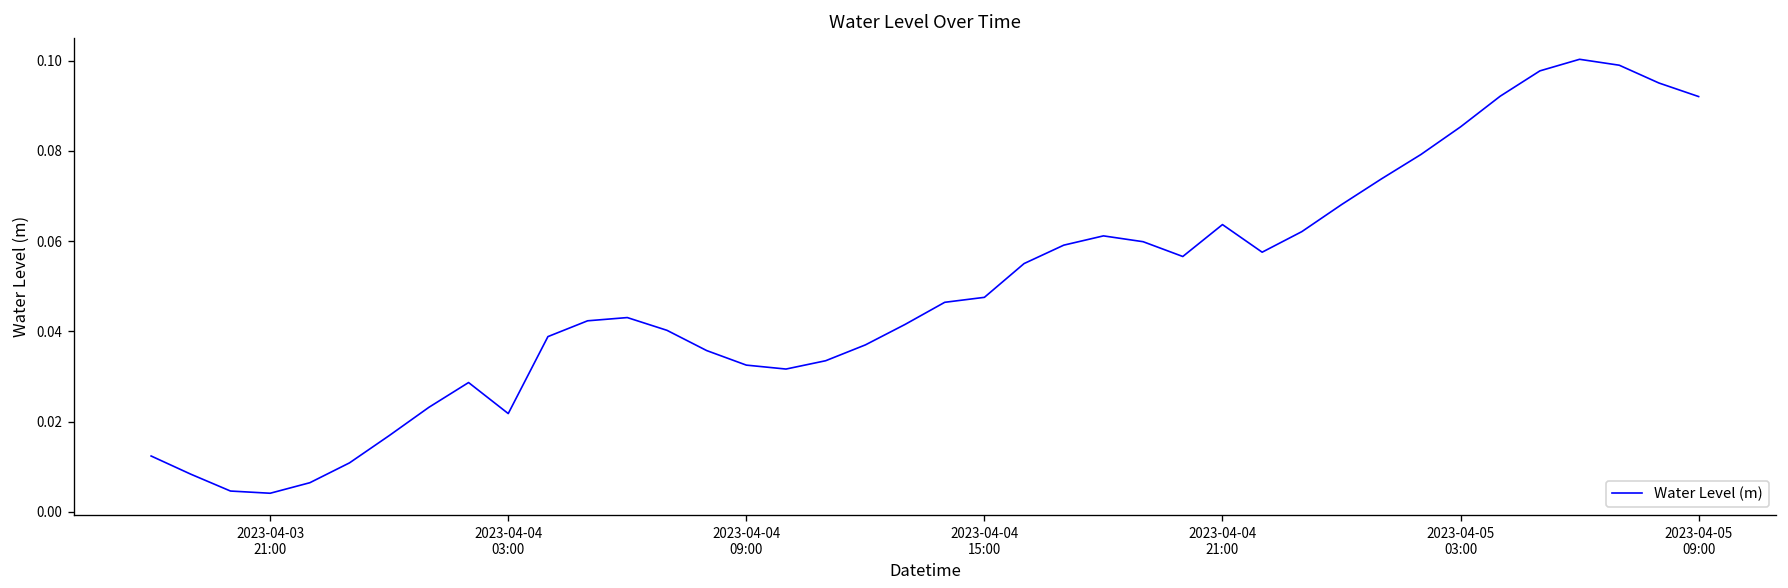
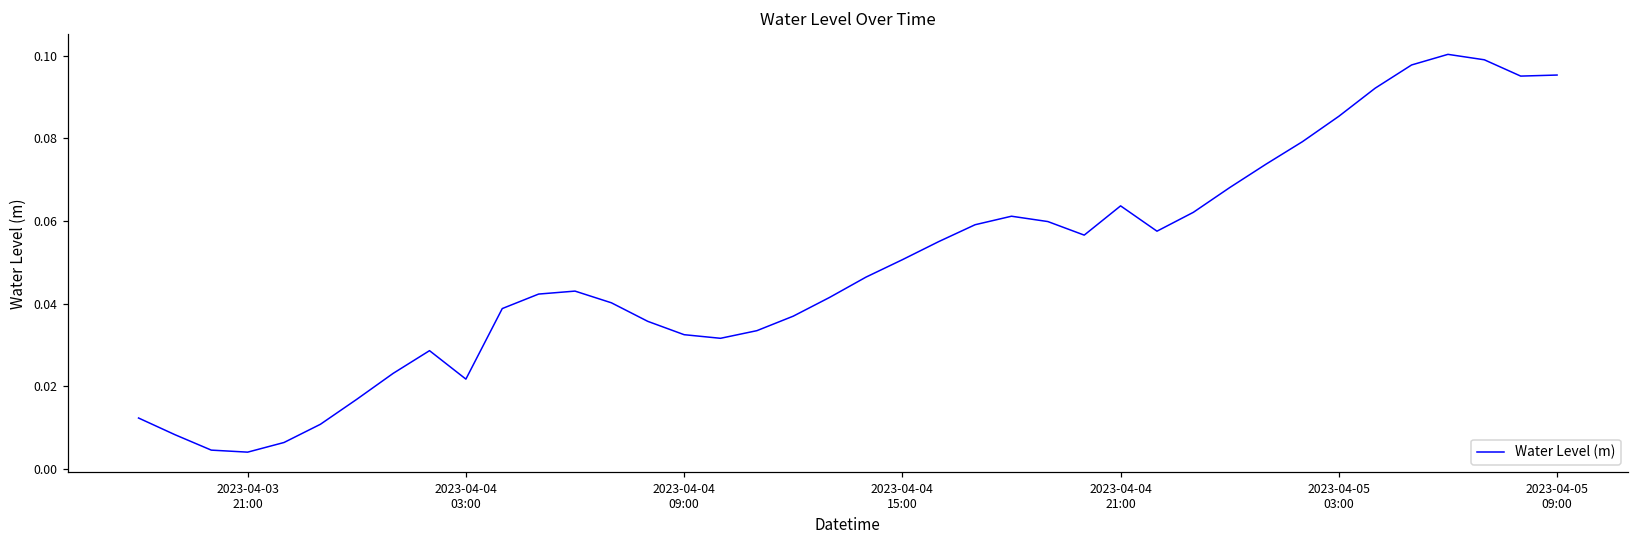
2023-04-04 15:00: 0.048 -> 0.051
2023-04-05 09:00: 0.092 -> 0.095
